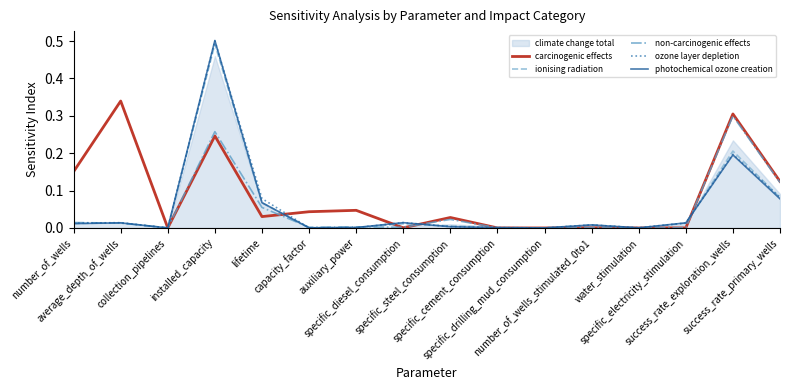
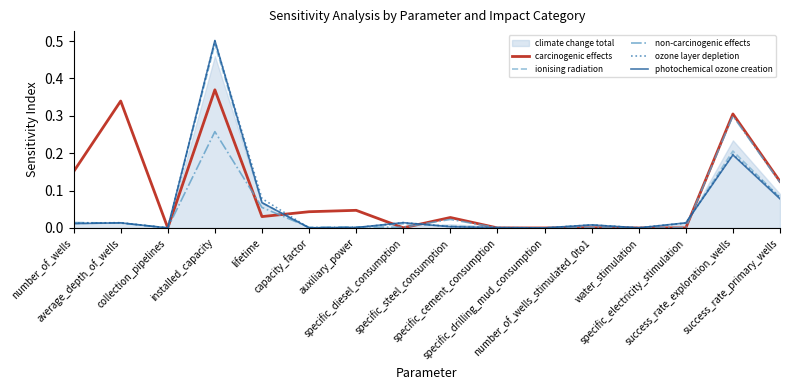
carcinogenic effects, installed_capacity: 0.25 -> 0.37
